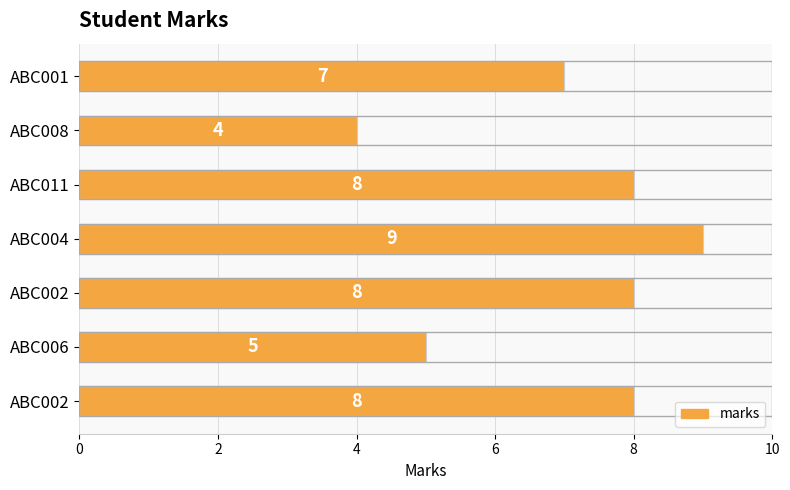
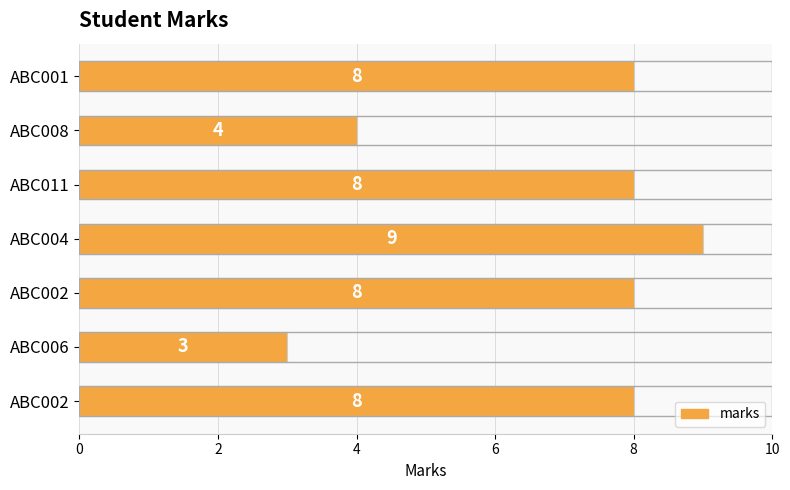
ABC001: 7 -> 8
ABC006: 5 -> 3
